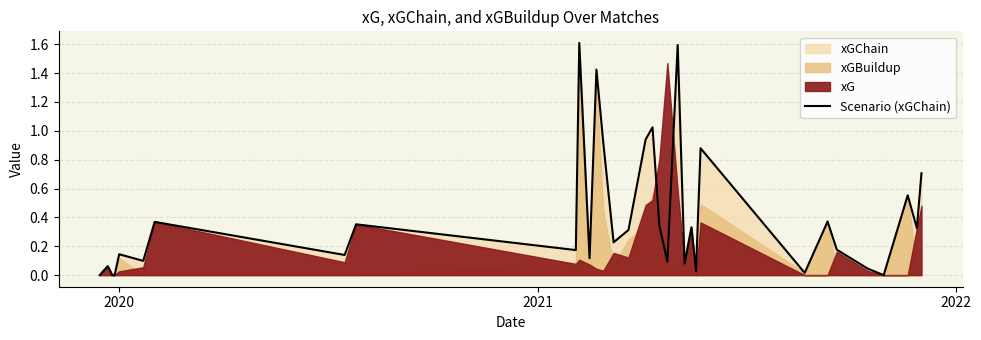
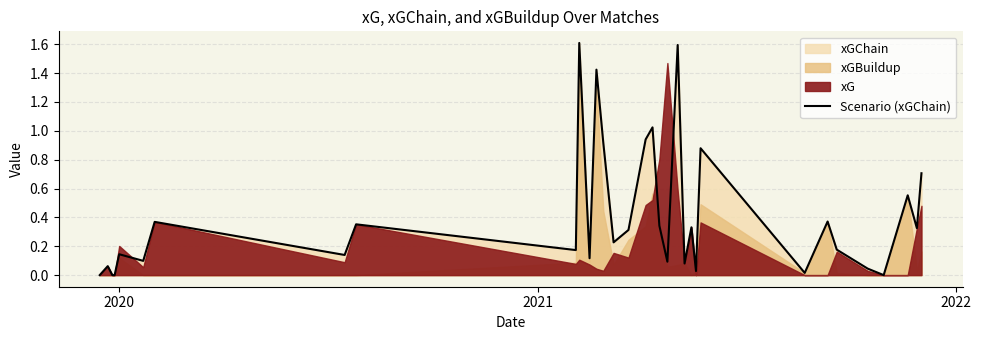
xG, 2020: 0.03 -> 0.20
